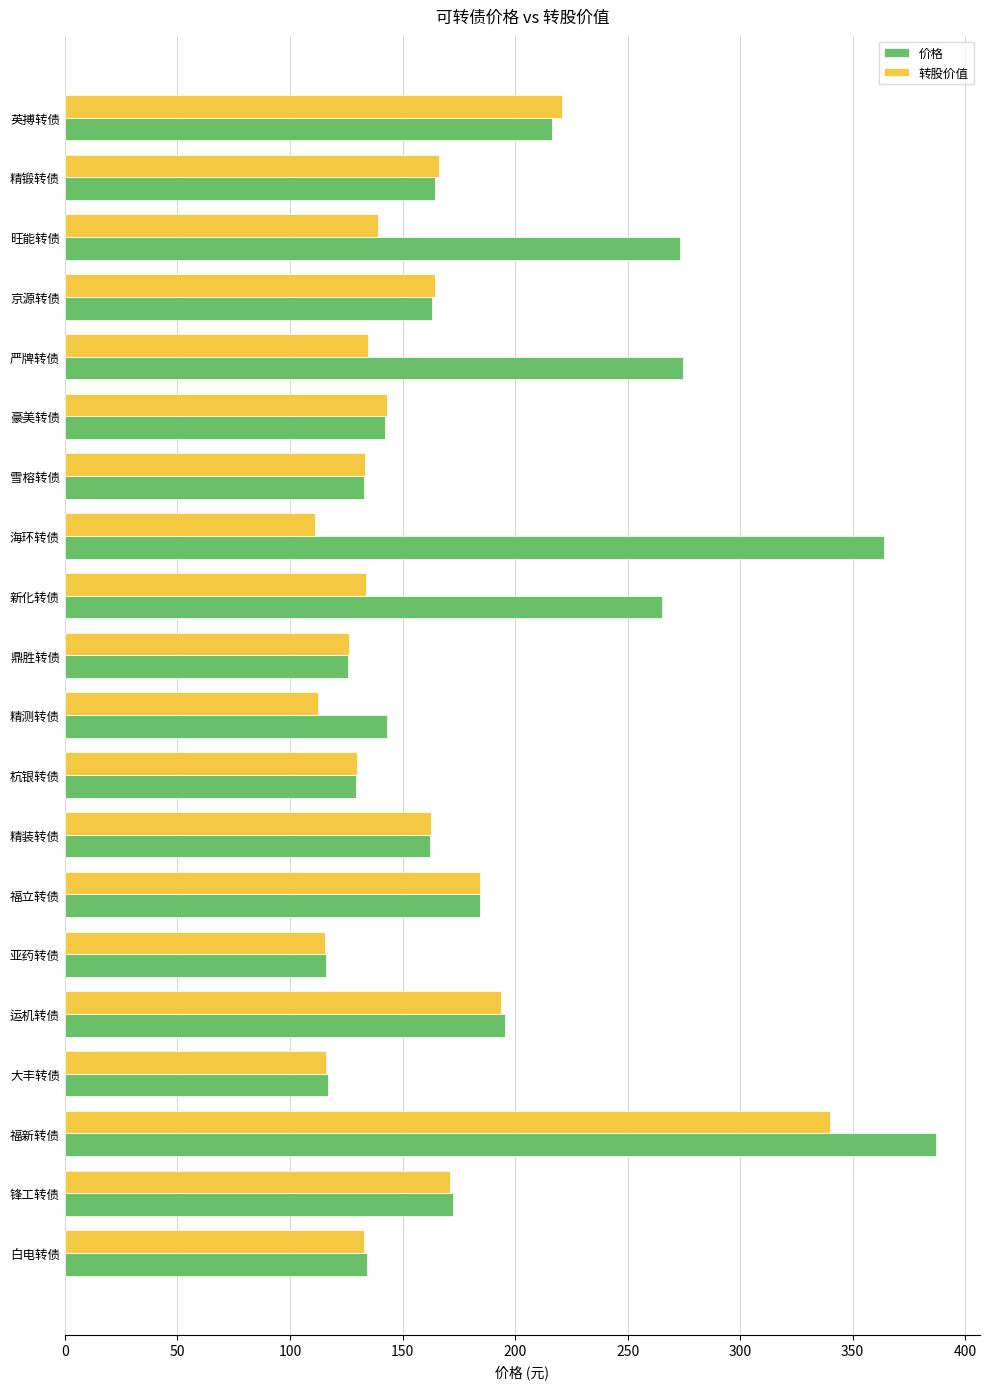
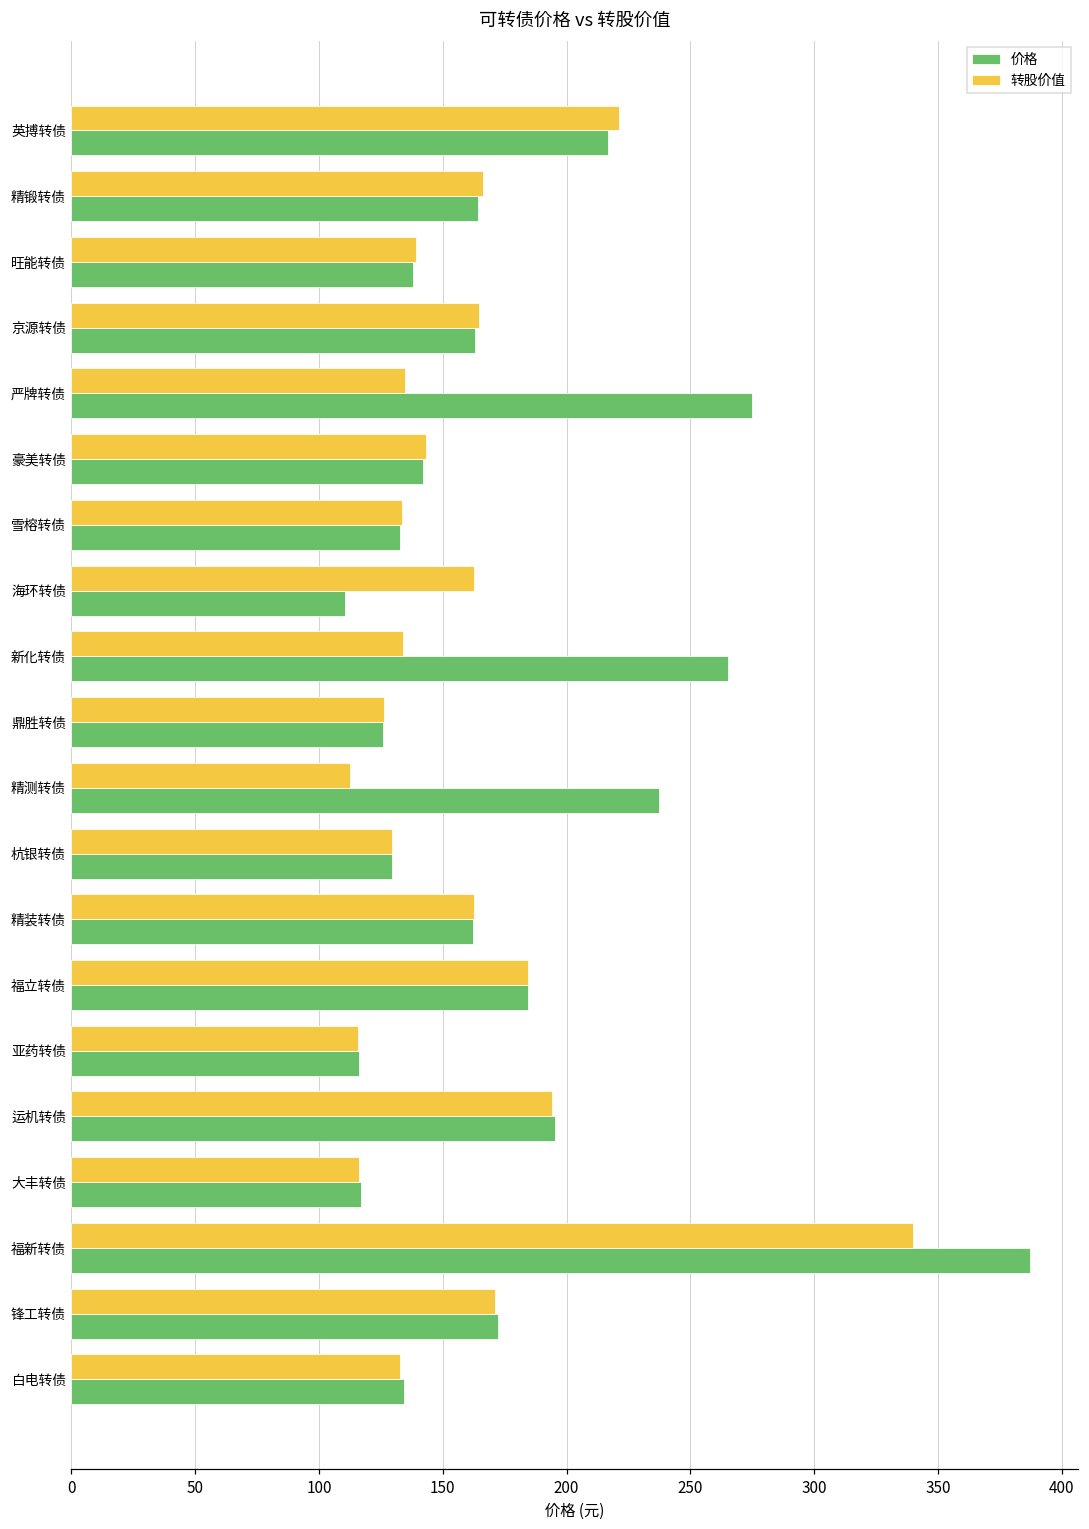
价格, 旺能转债: 273 -> 138
转股价值, 海环转债: 111 -> 162
价格, 海环转债: 364 -> 111
价格, 精测转债: 143 -> 237
